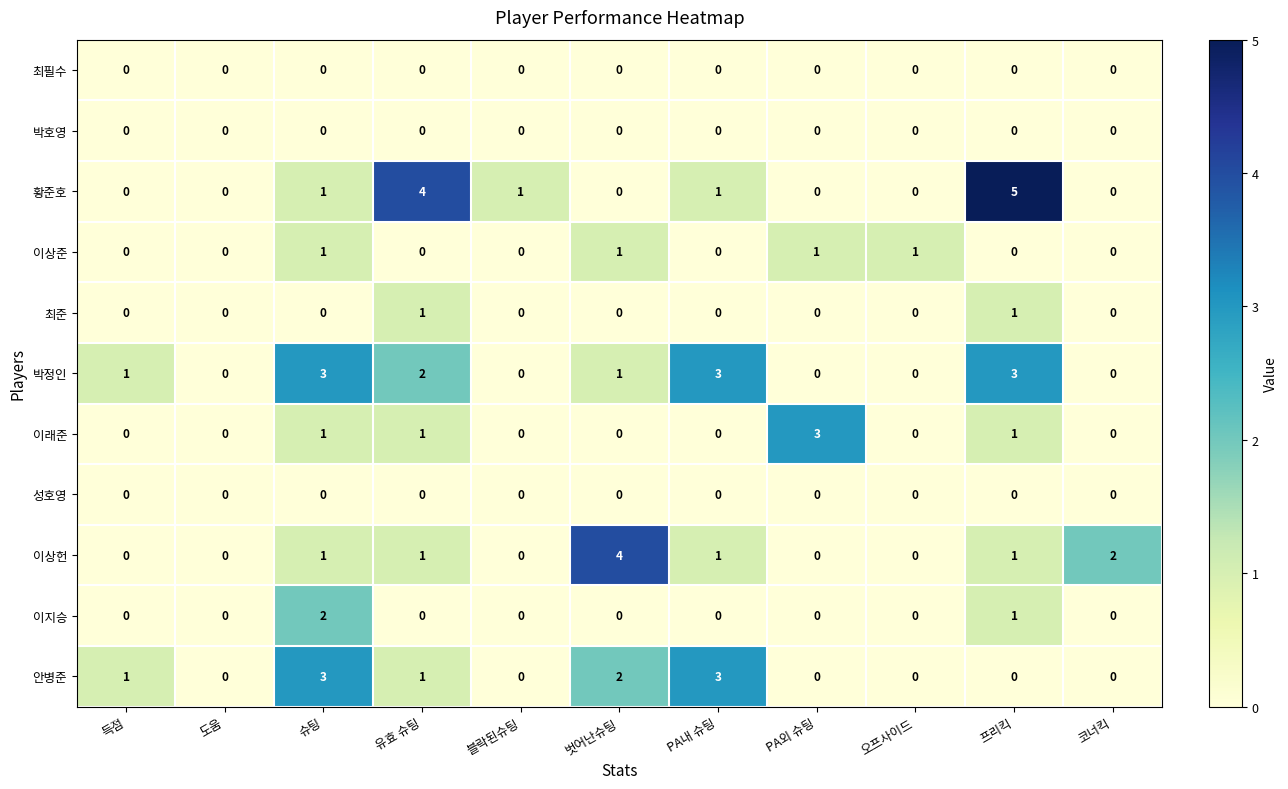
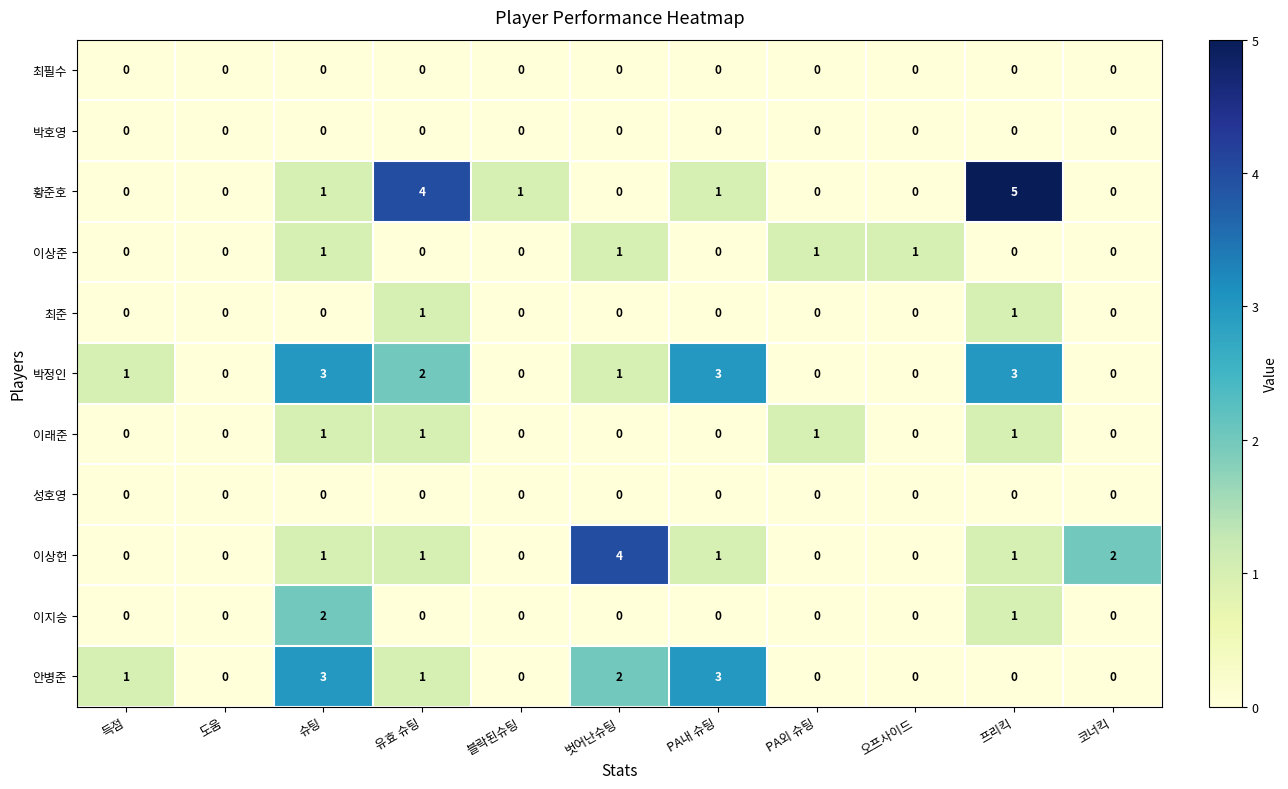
이래준, PA외 슈팅: 3 -> 1
